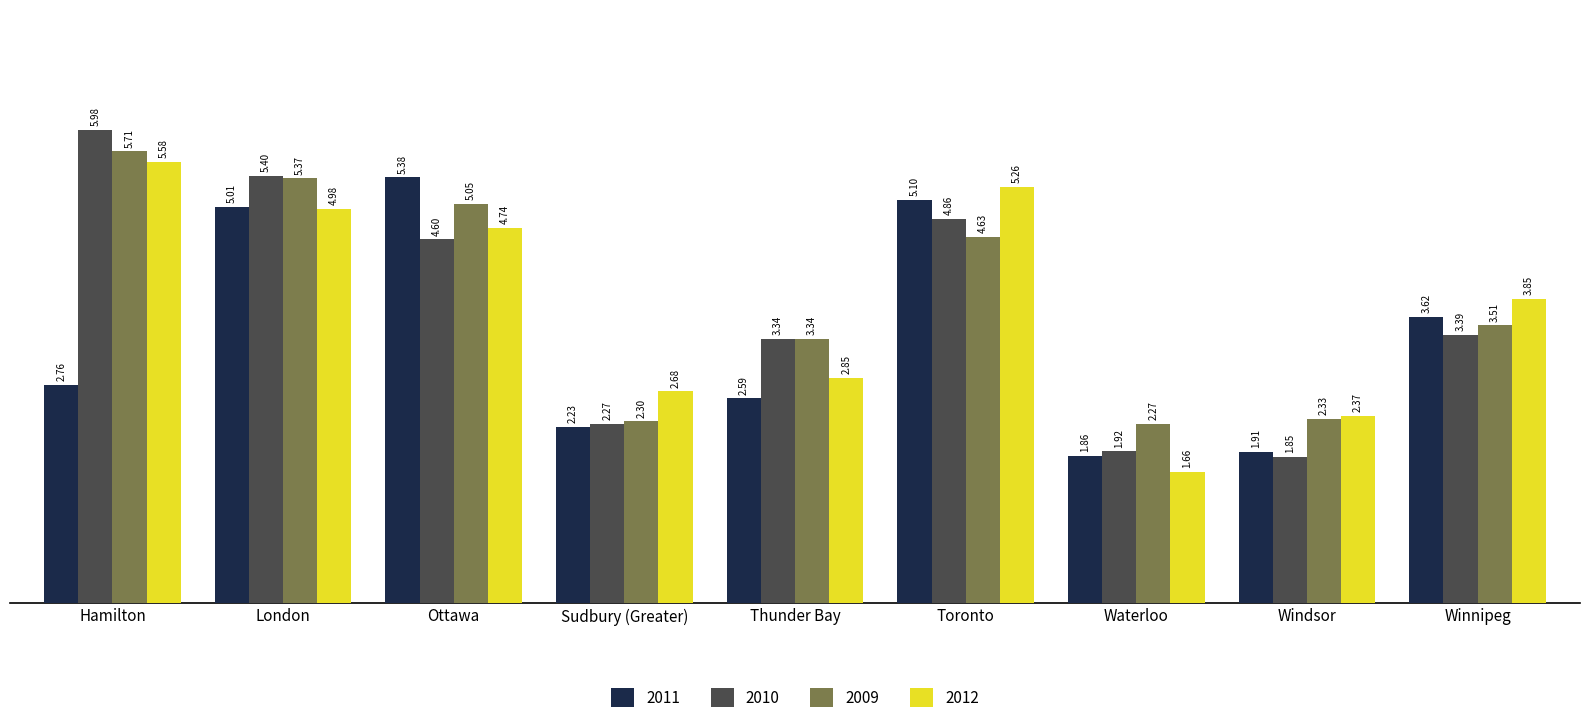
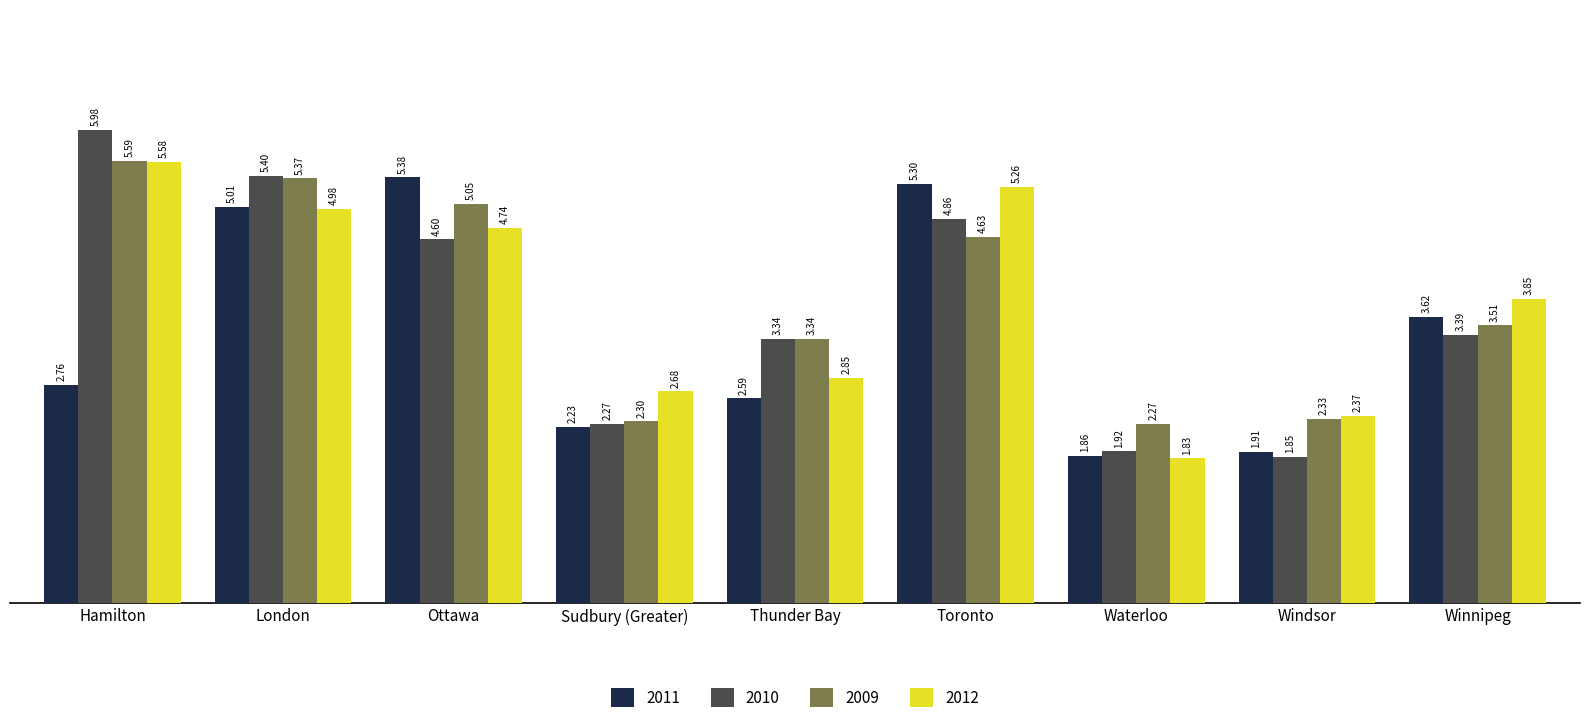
2009, Hamilton: 5.71 -> 5.59
2011, Toronto: 5.10 -> 5.30
2012, Waterloo: 1.66 -> 1.83
